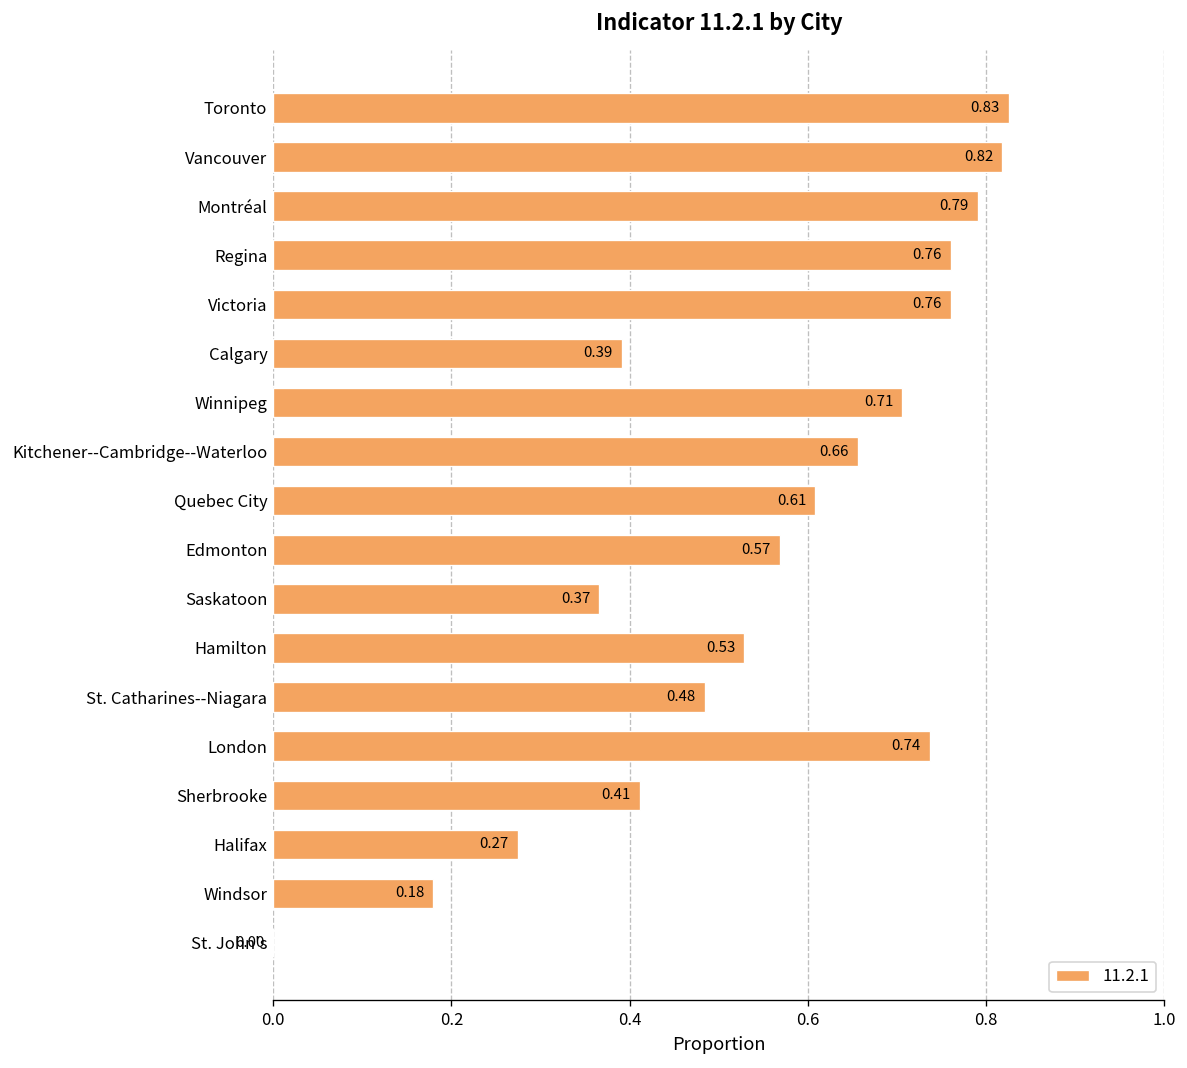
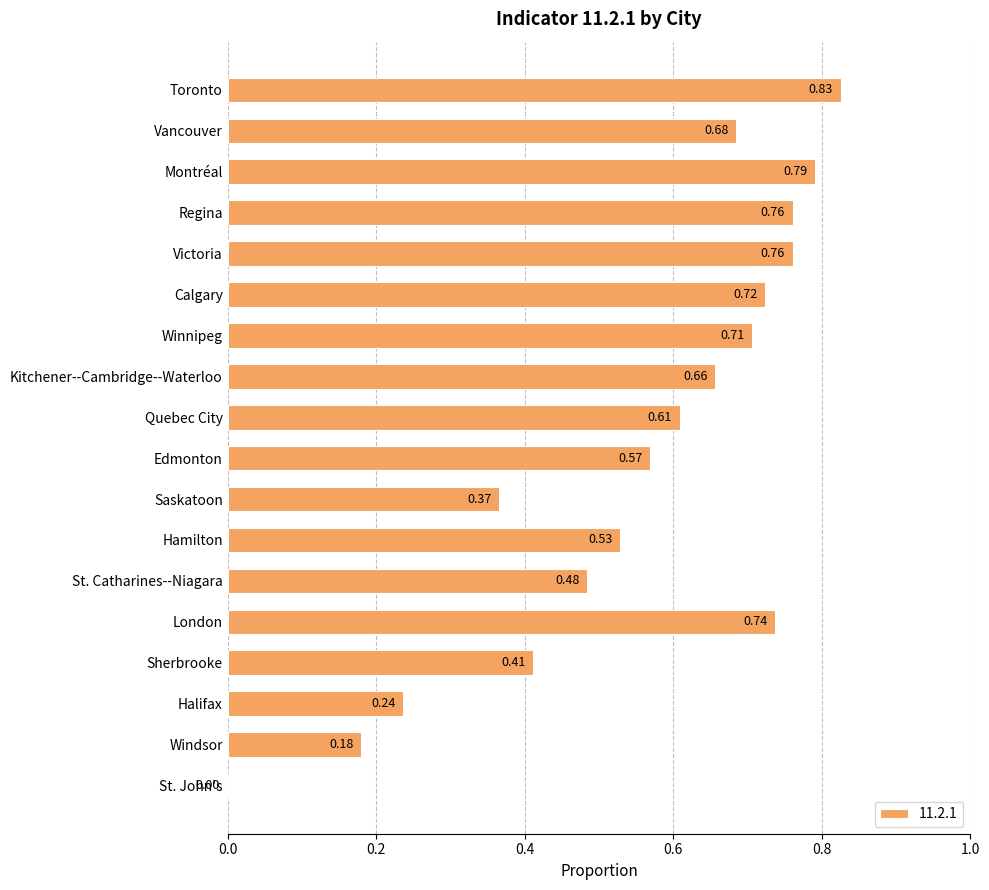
Vancouver: 0.82 -> 0.68
Calgary: 0.39 -> 0.72
Halifax: 0.27 -> 0.24
